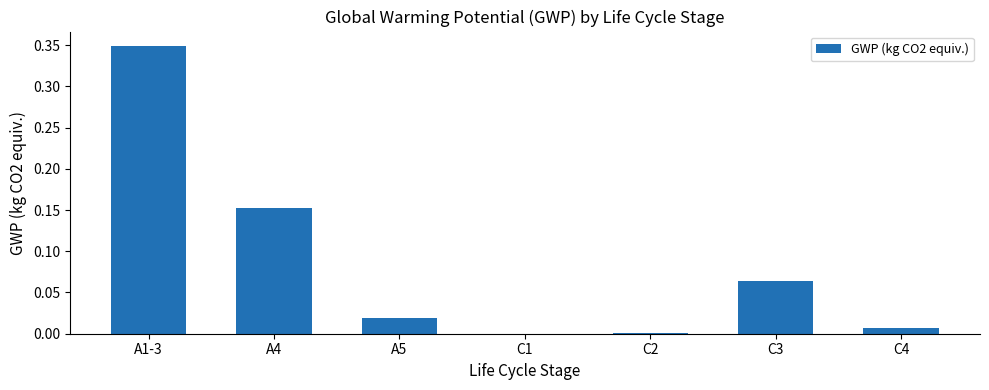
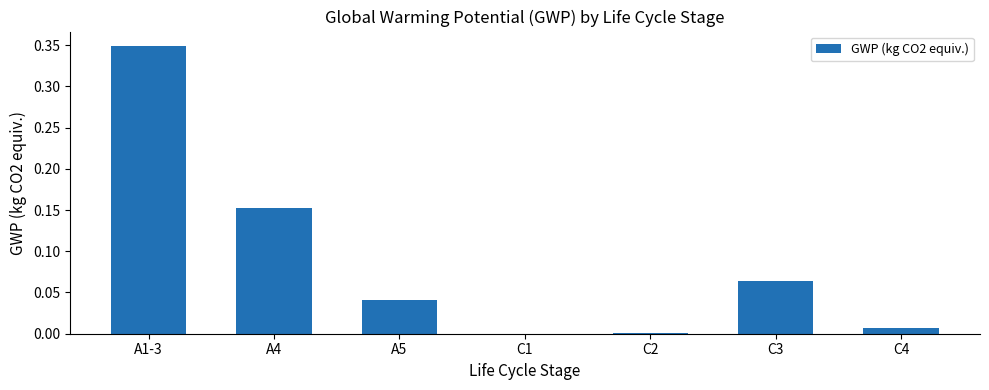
A5: 0.02 -> 0.04
